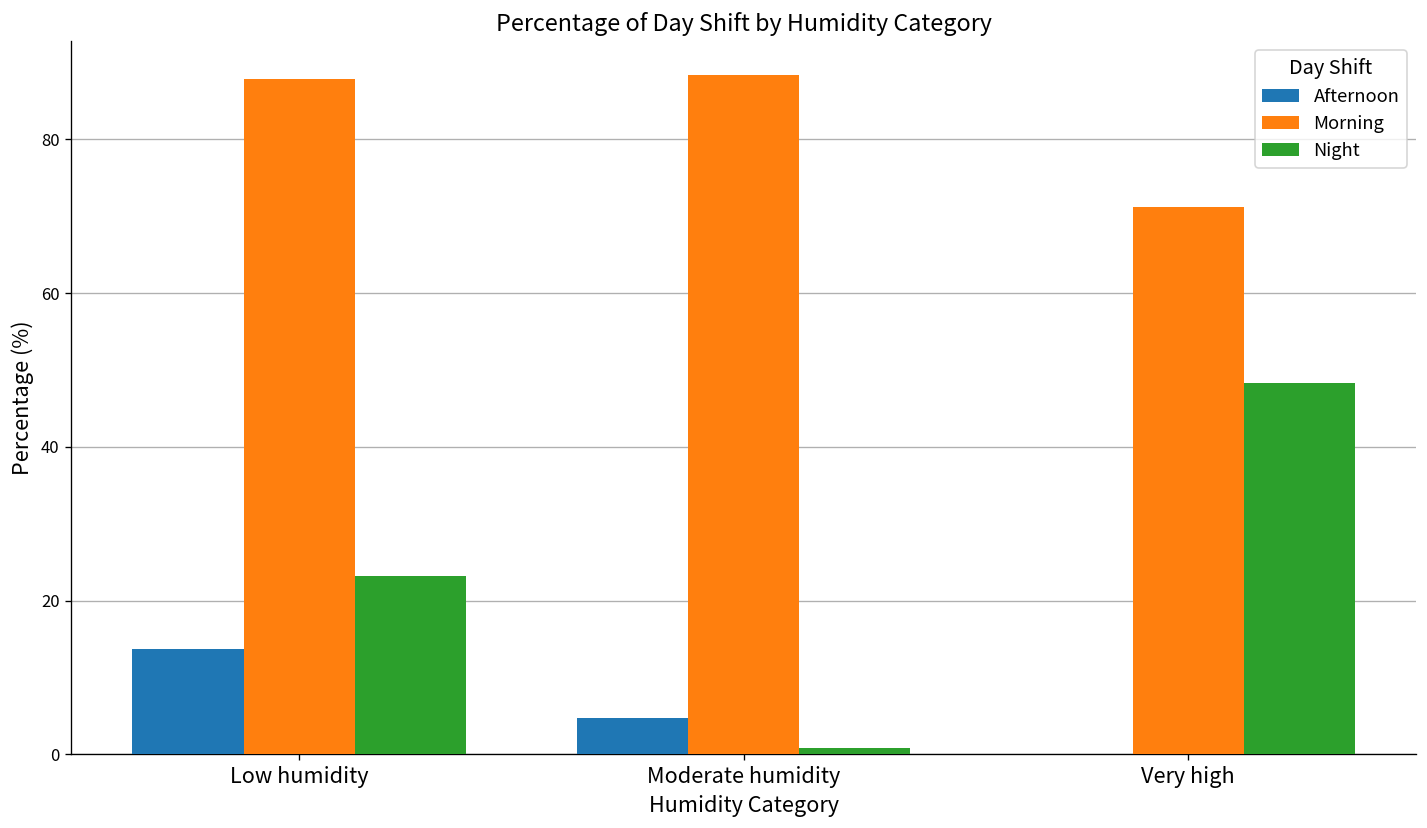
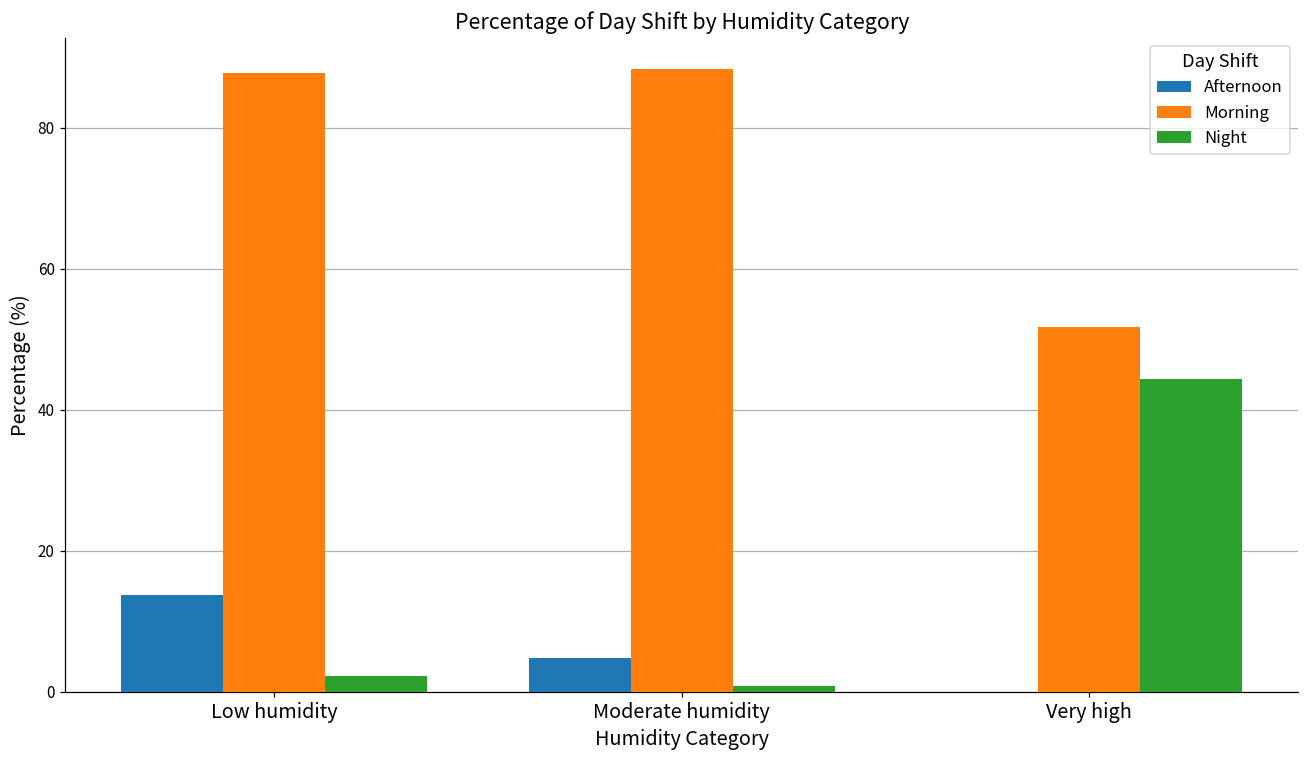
Night, Low humidity: 23 -> 2
Morning, Very high: 71 -> 52
Night, Very high: 48 -> 44
